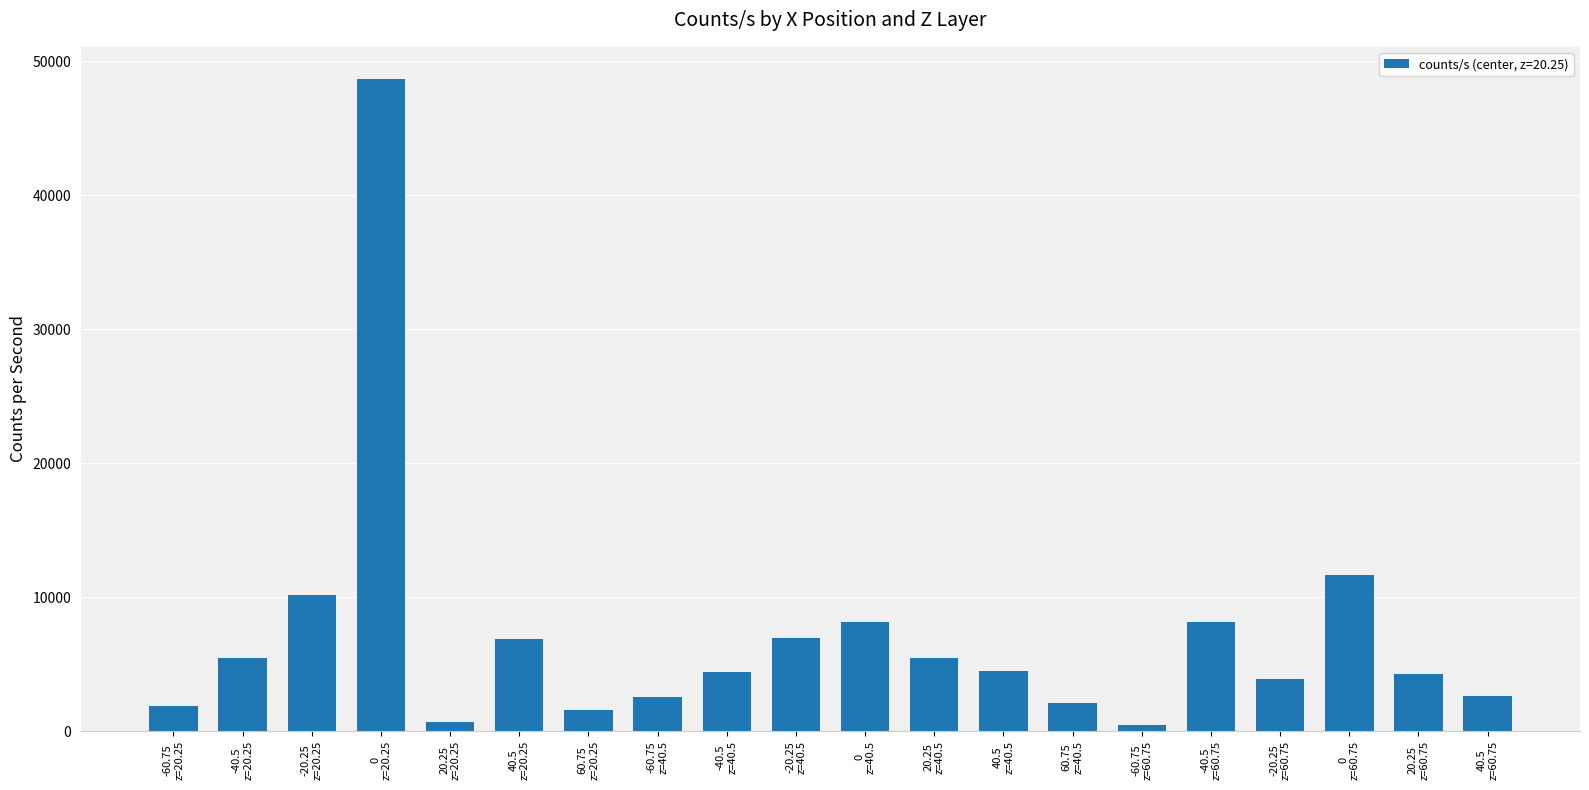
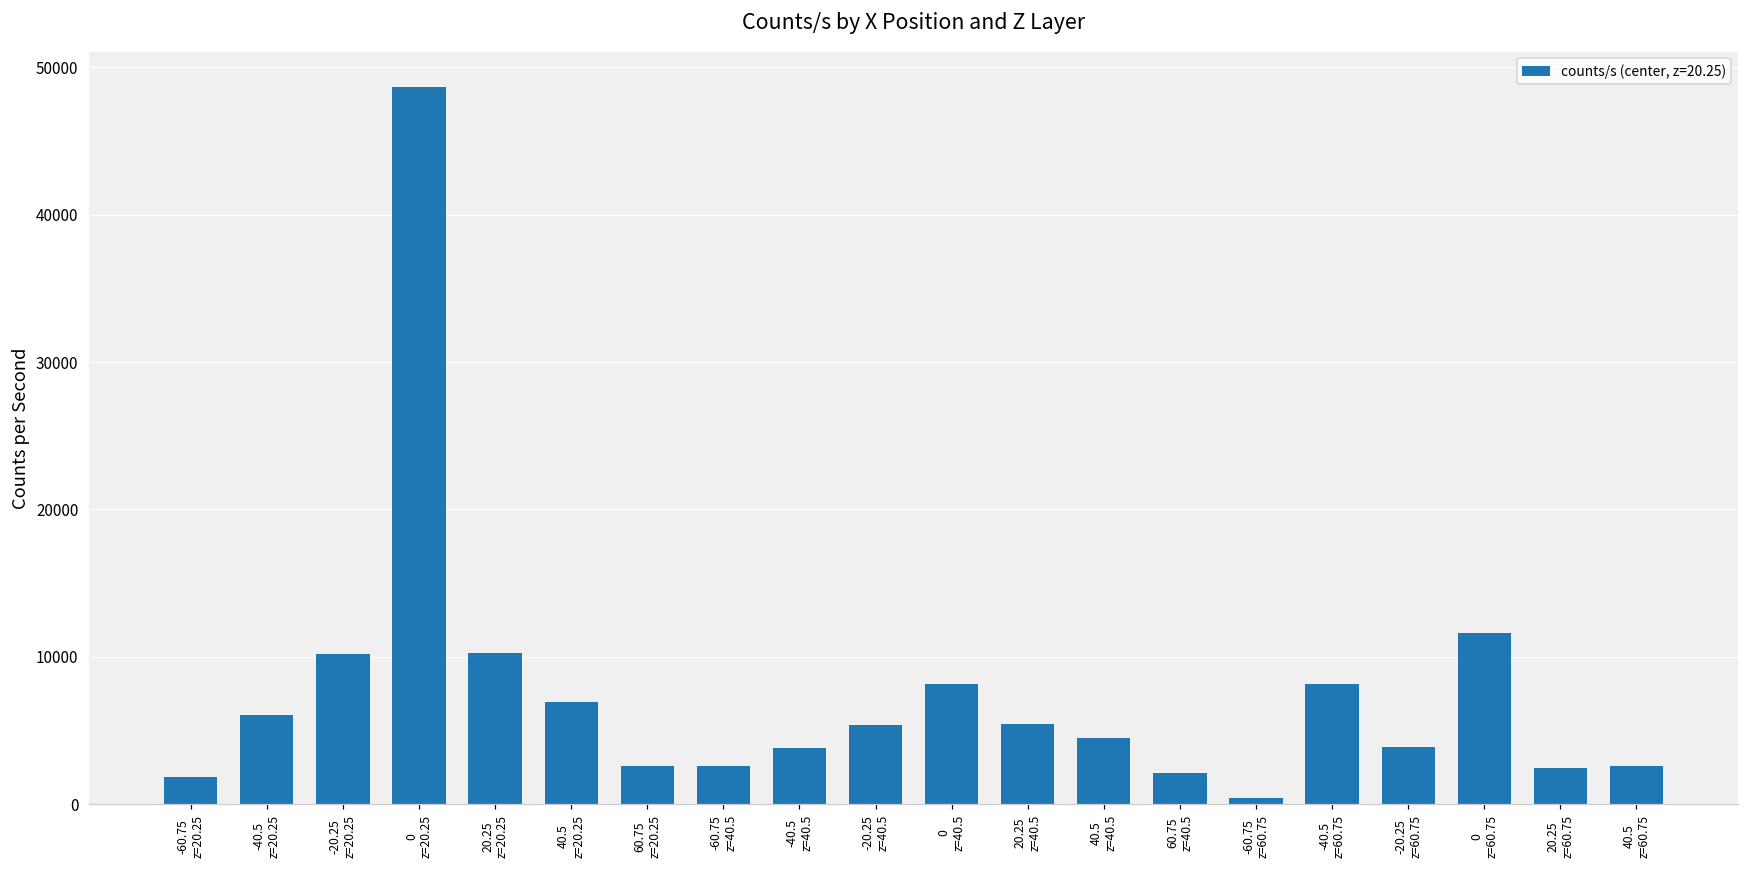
-40.5 z=20.25: 5400 -> 6100
20.25 z=20.25: 700 -> 10200
60.75 z=20.25: 1600 -> 2600
-40.5 z=40.5: 4400 -> 3800
-20.25 z=40.5: 6900 -> 5400
20.25 z=60.75: 4300 -> 2500
